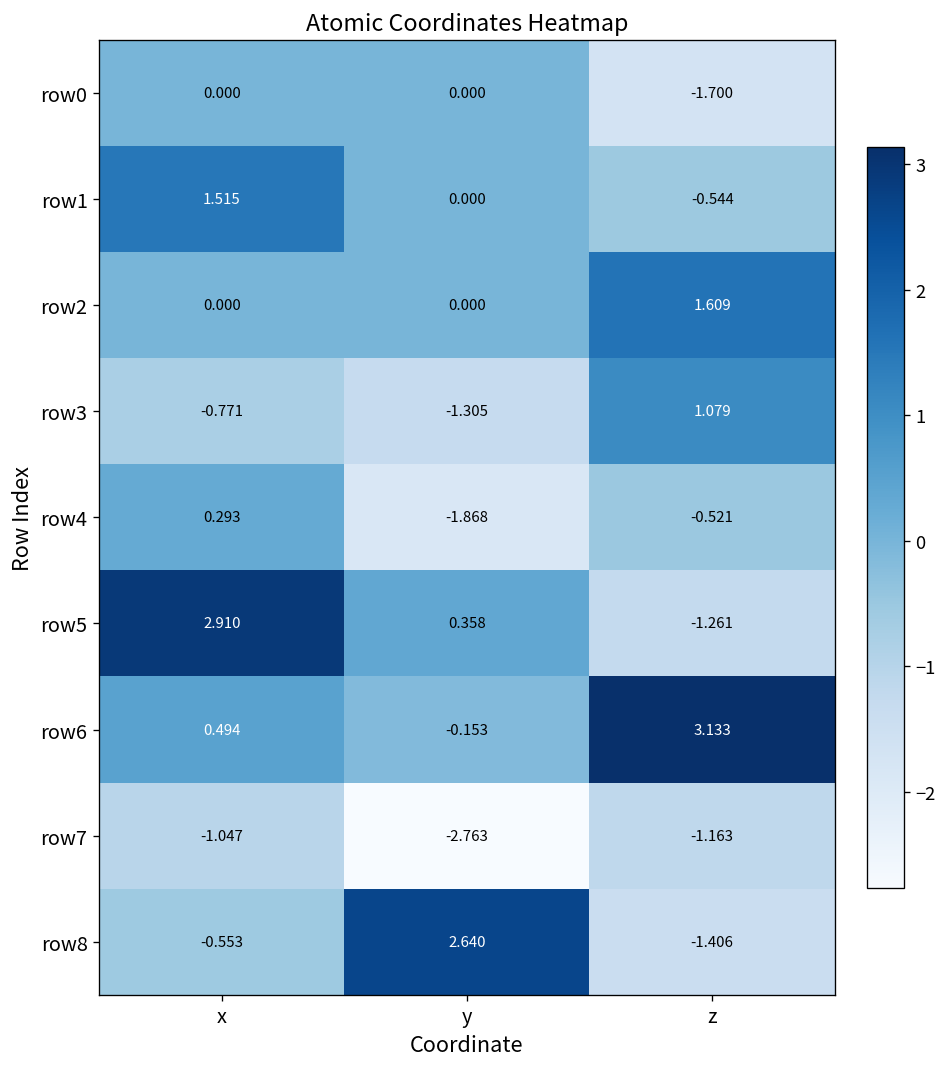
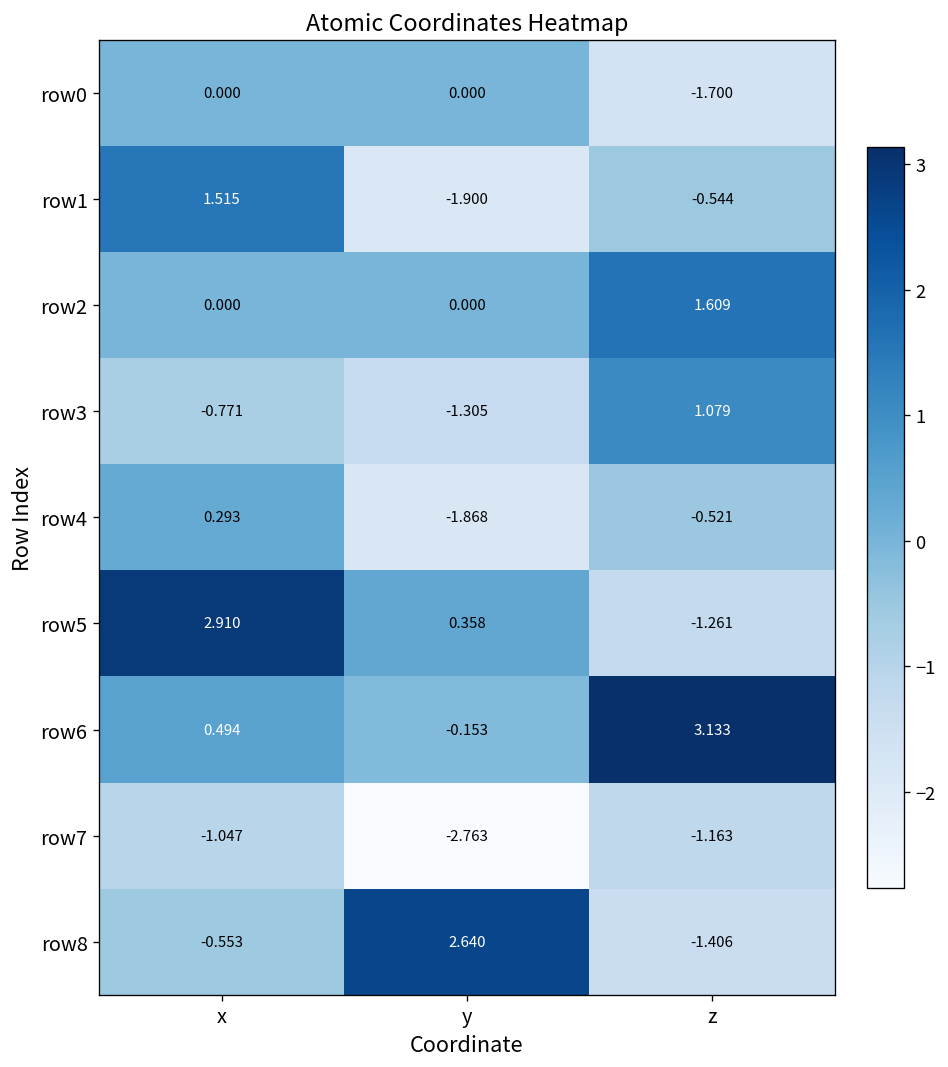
row1, y: 0.000 -> -1.900
